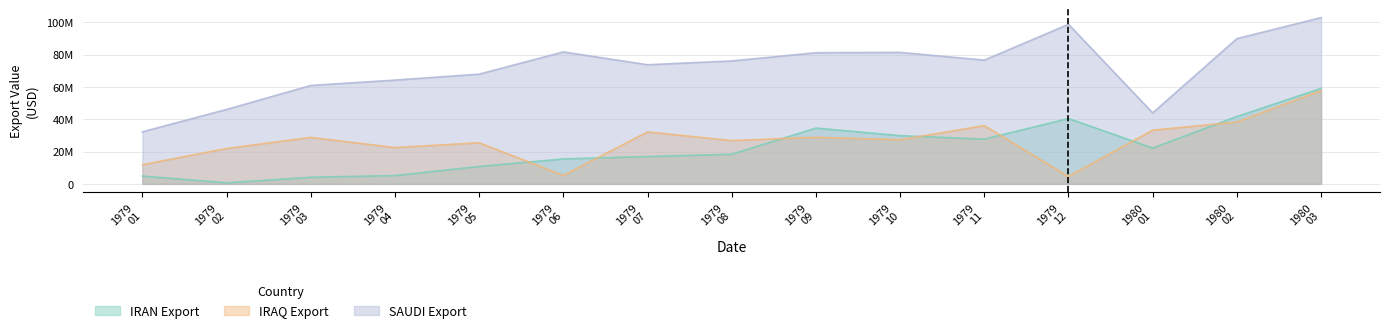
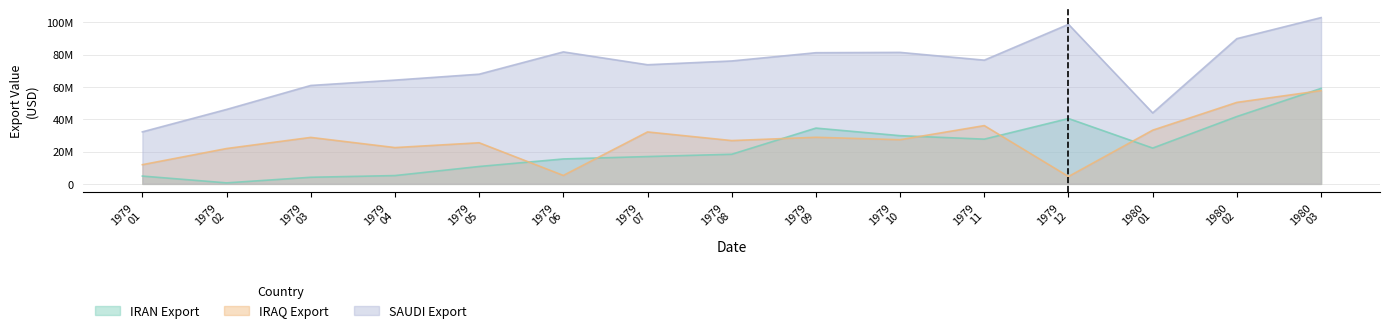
IRAQ Export, 1980 02: 38000000 -> 50000000
